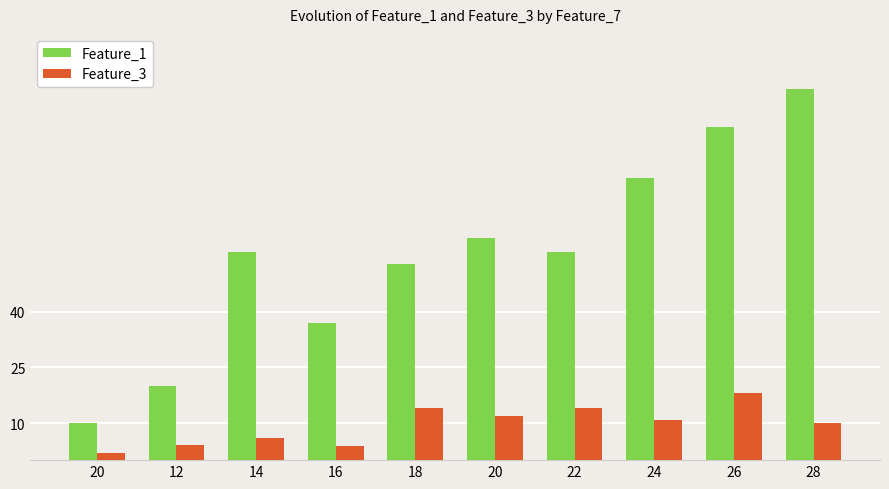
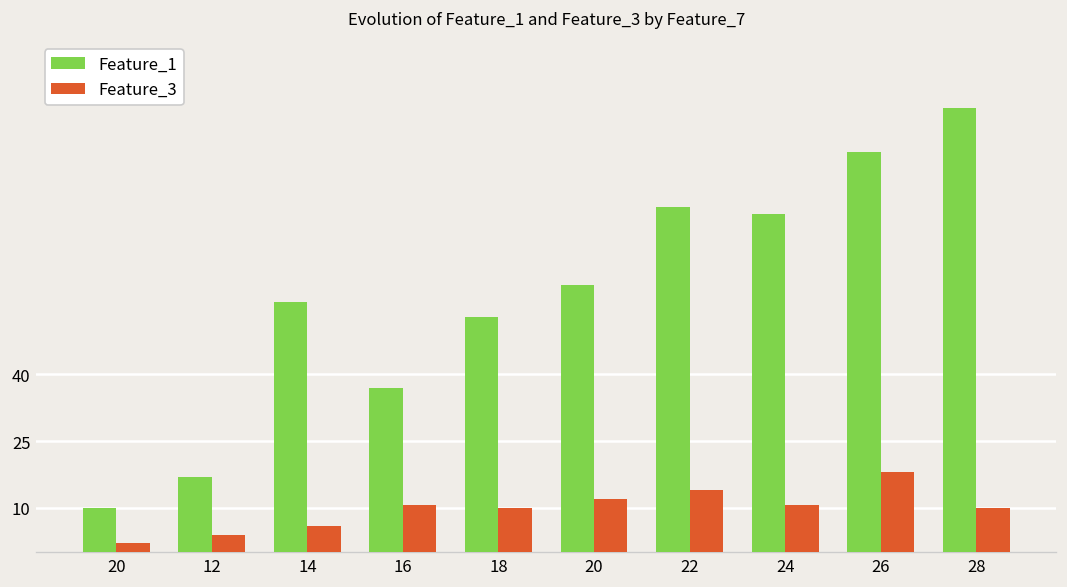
Feature_1, 12: 20 -> 17
Feature_3, 16: 4 -> 11
Feature_3, 18: 14 -> 10
Feature_1, 22: 56 -> 78
